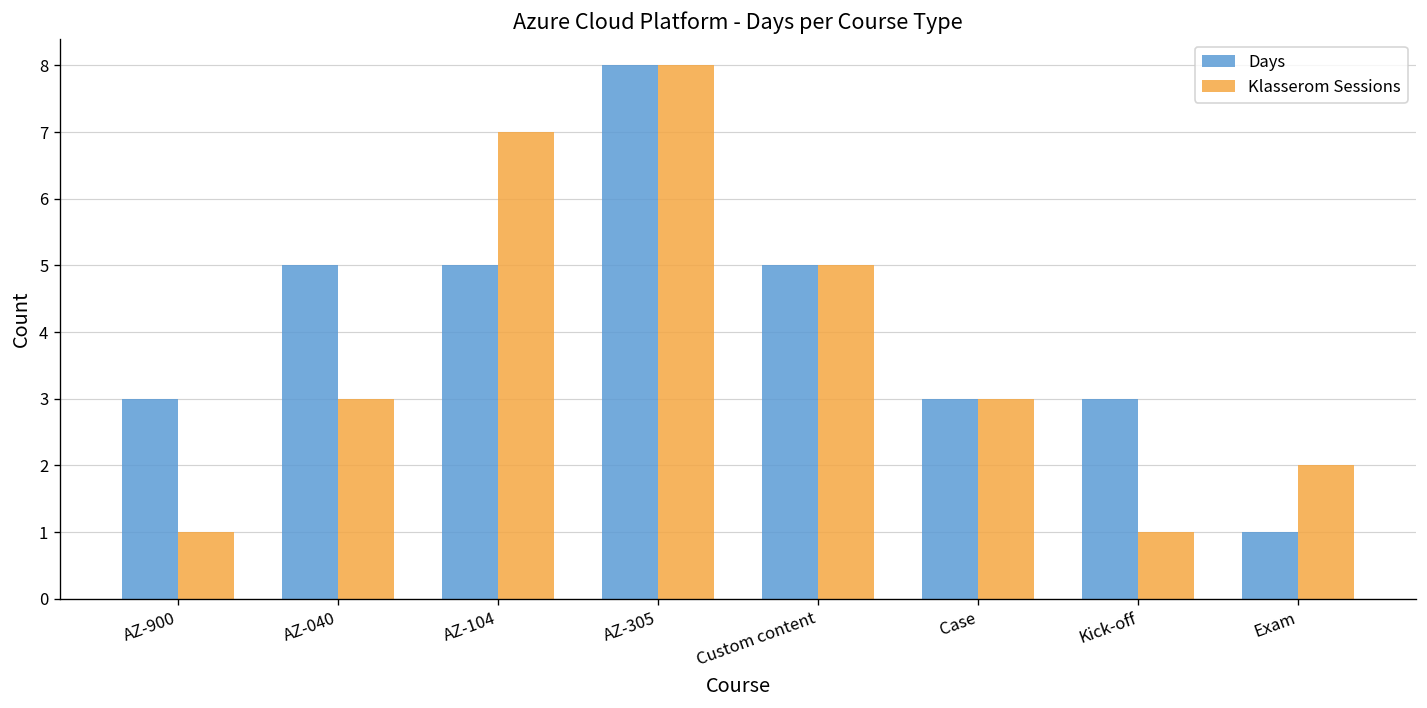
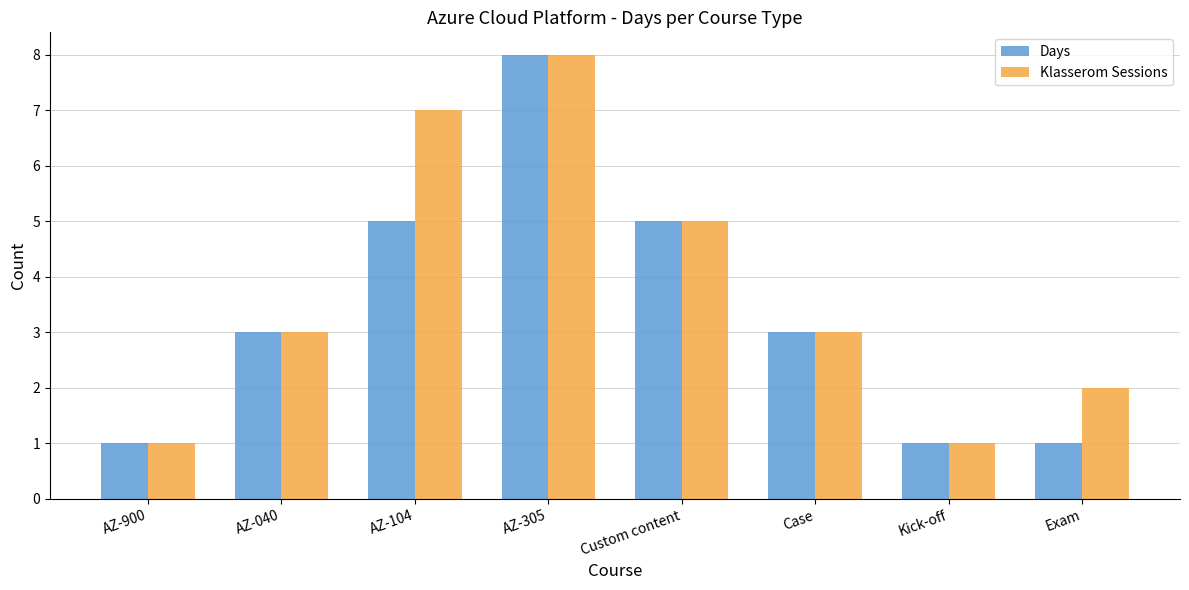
Days, AZ-900: 3 -> 1
Days, AZ-040: 5 -> 3
Days, Kick-off: 3 -> 1
